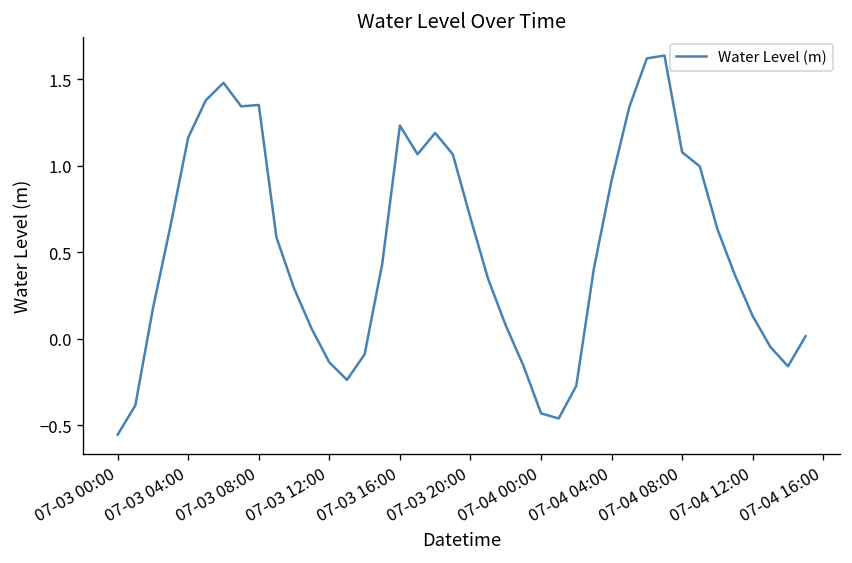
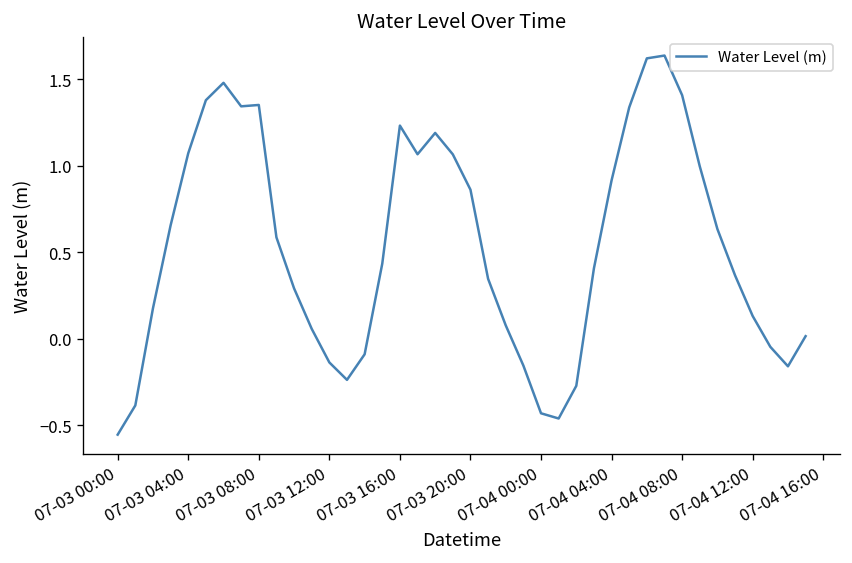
07-03 04:00: 1.16 -> 1.07
07-03 20:00: 0.70 -> 0.86
07-04 08:00: 1.08 -> 1.41
